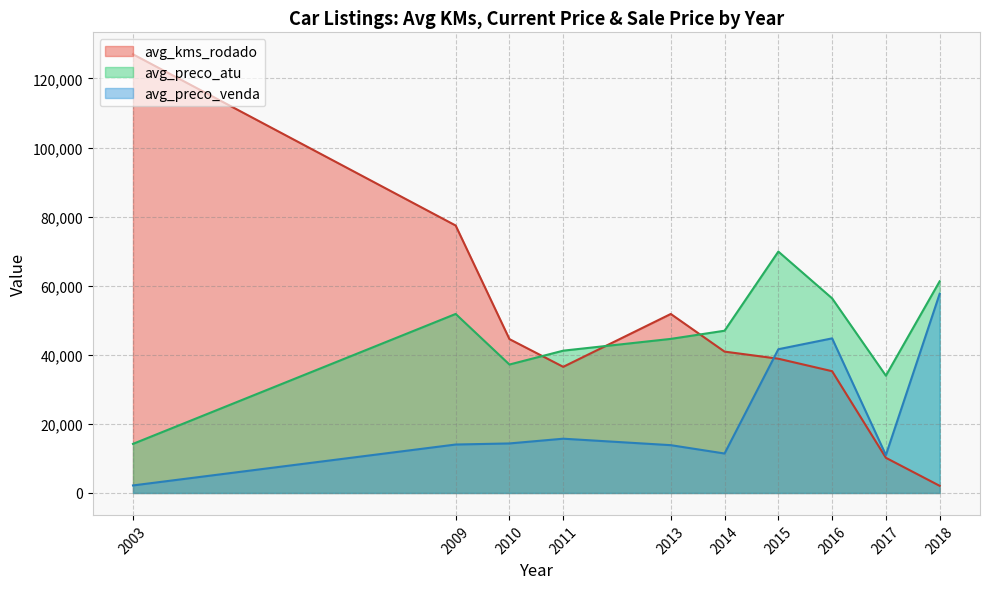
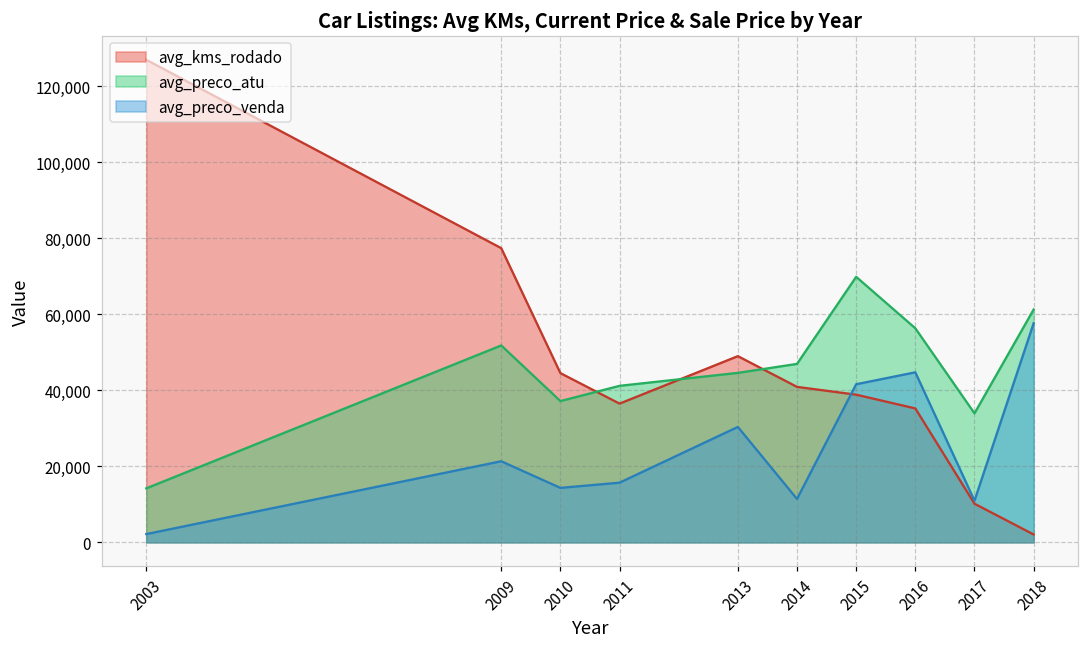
avg_preco_venda, 2009: 14,000 -> 21,000
avg_kms_rodado, 2013: 52,000 -> 49,000
avg_preco_venda, 2013: 14,000 -> 30,000
